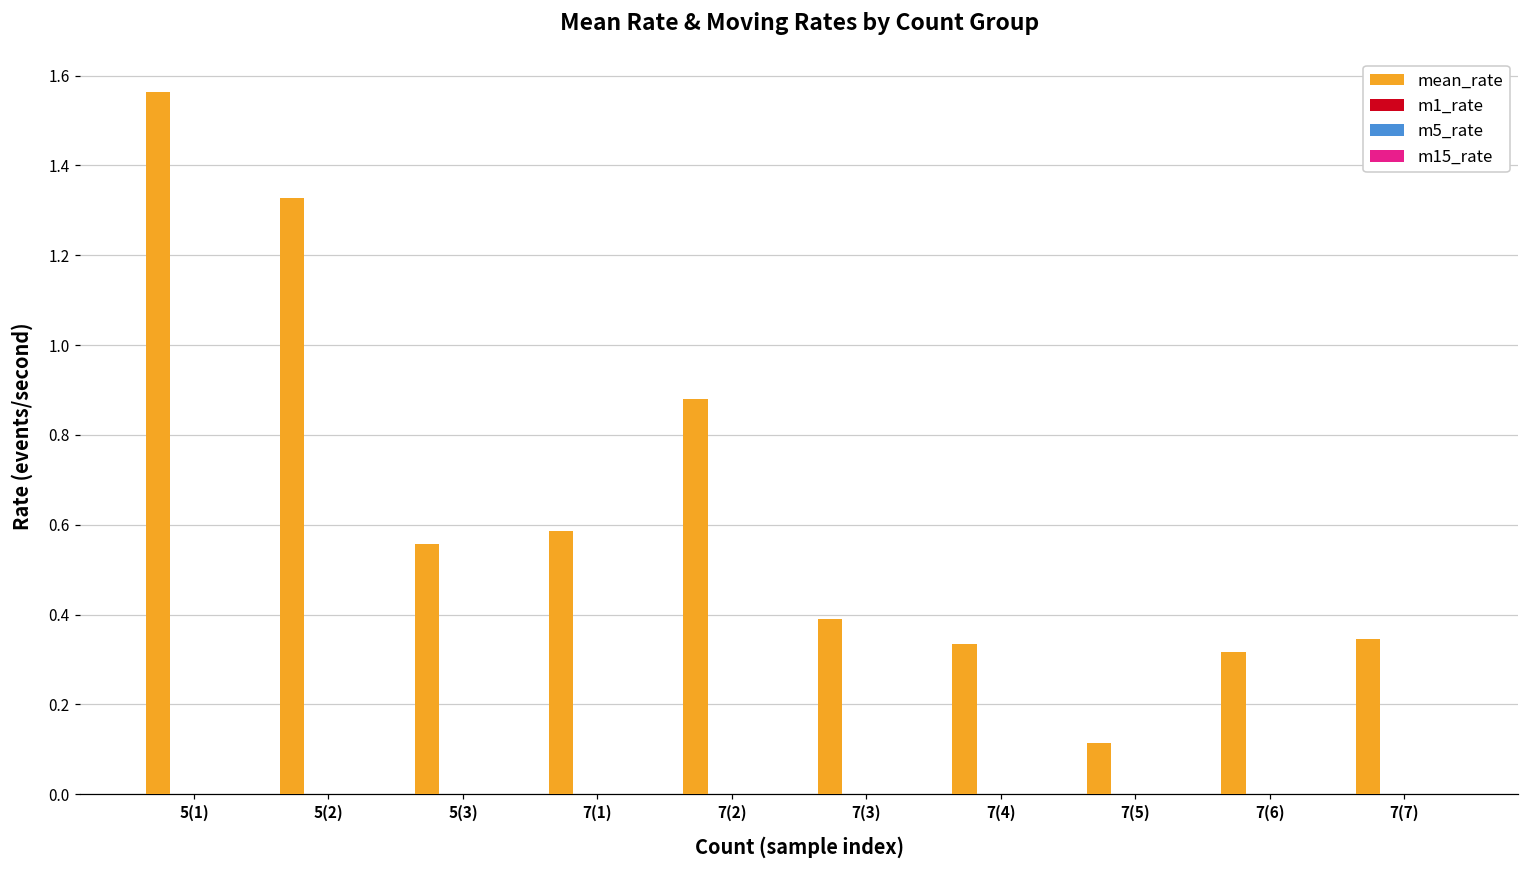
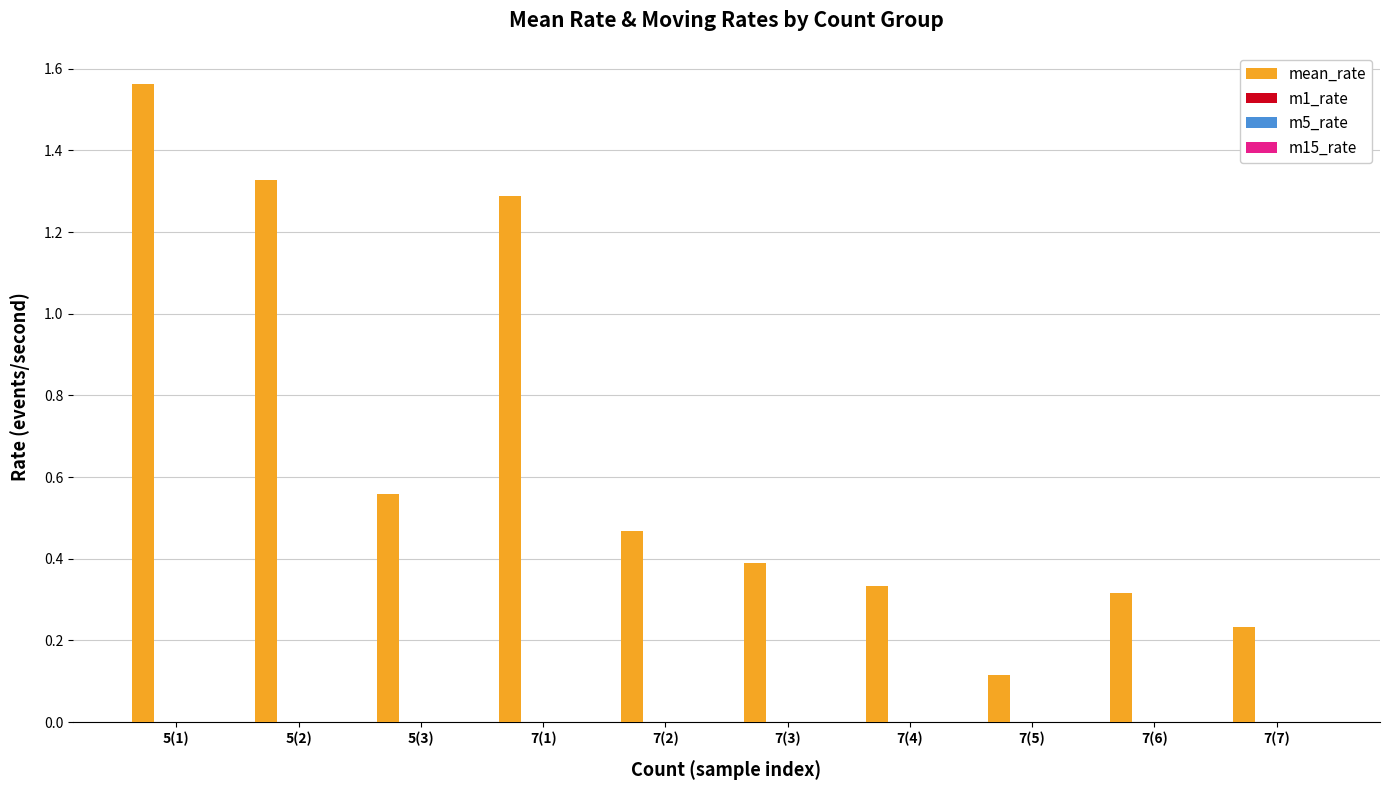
mean_rate, 7(1): 0.59 -> 1.29
mean_rate, 7(2): 0.88 -> 0.47
mean_rate, 7(7): 0.35 -> 0.23
